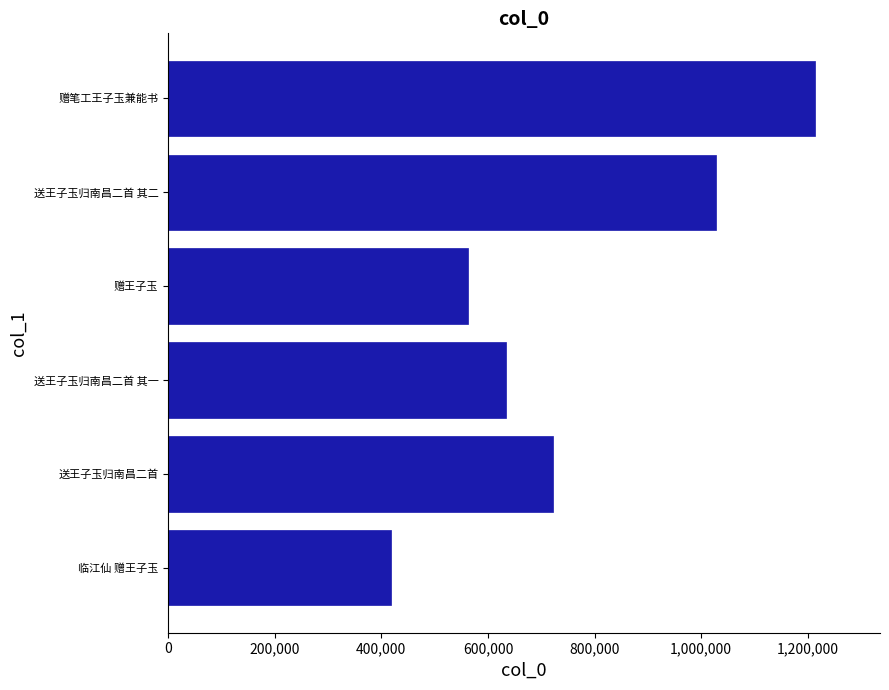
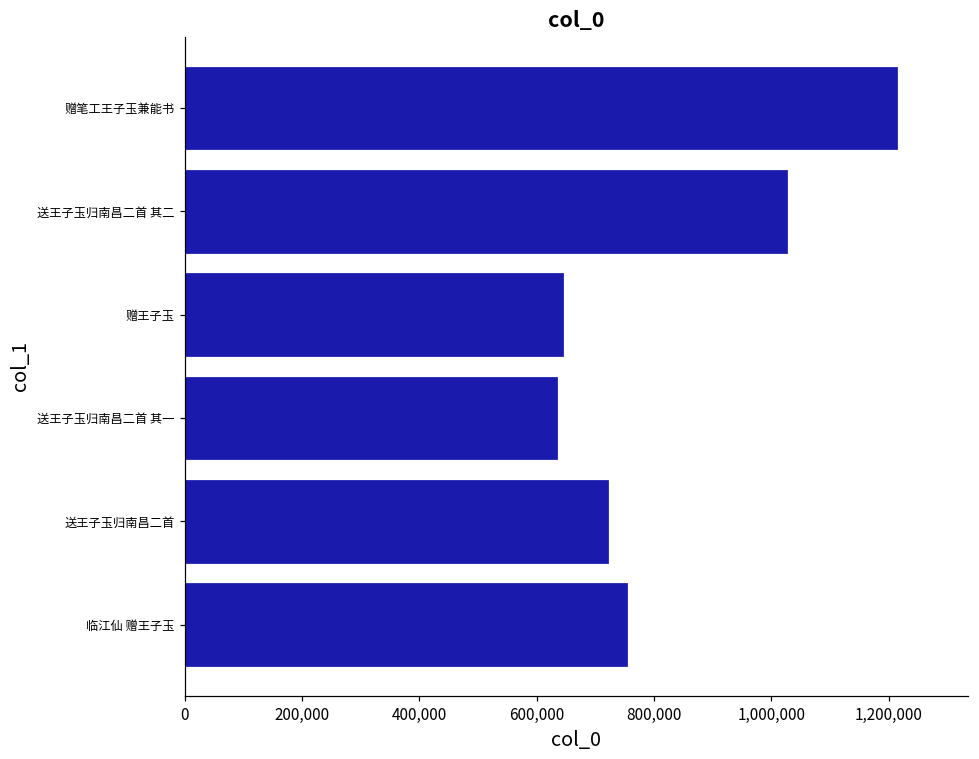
赠王子玉: 560,000 -> 640,000
临江仙 赠王子玉: 420,000 -> 750,000
